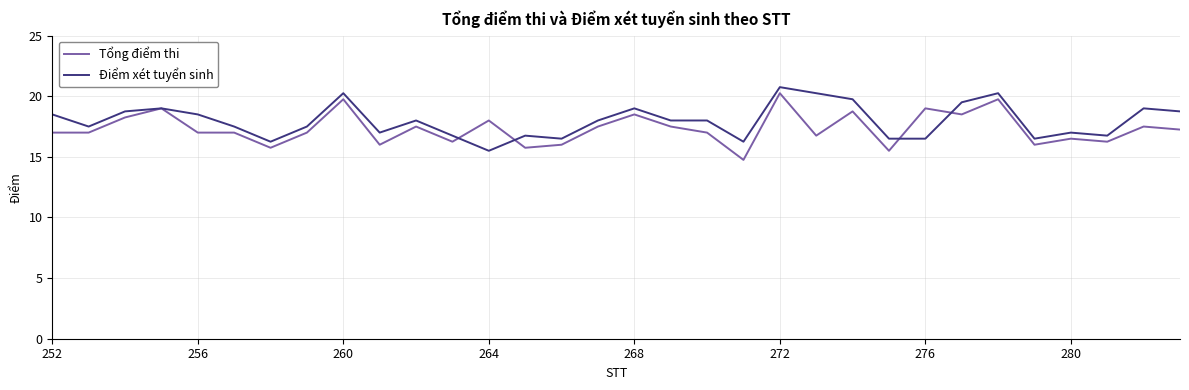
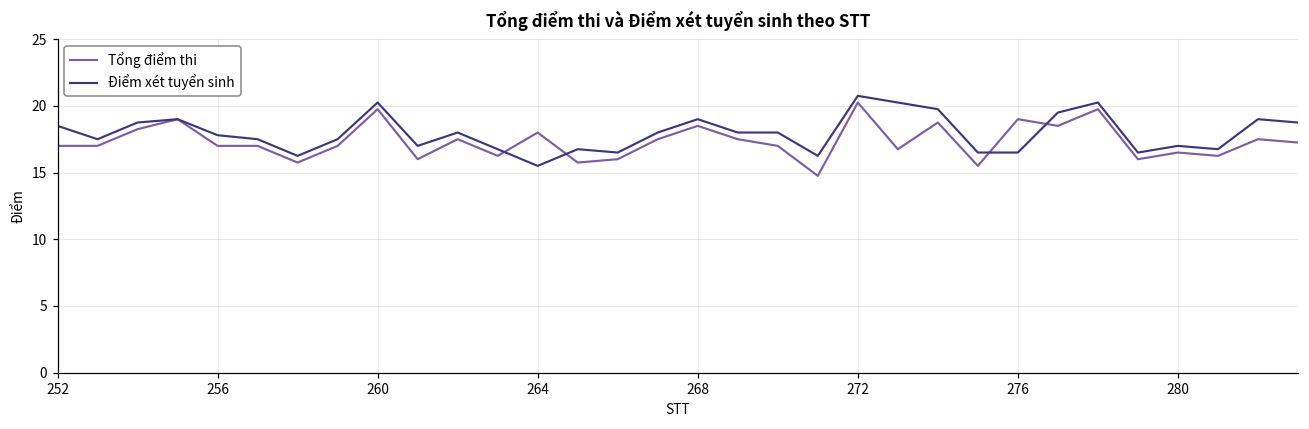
Điểm xét tuyển sinh, 256: 18.5 -> 17.8
